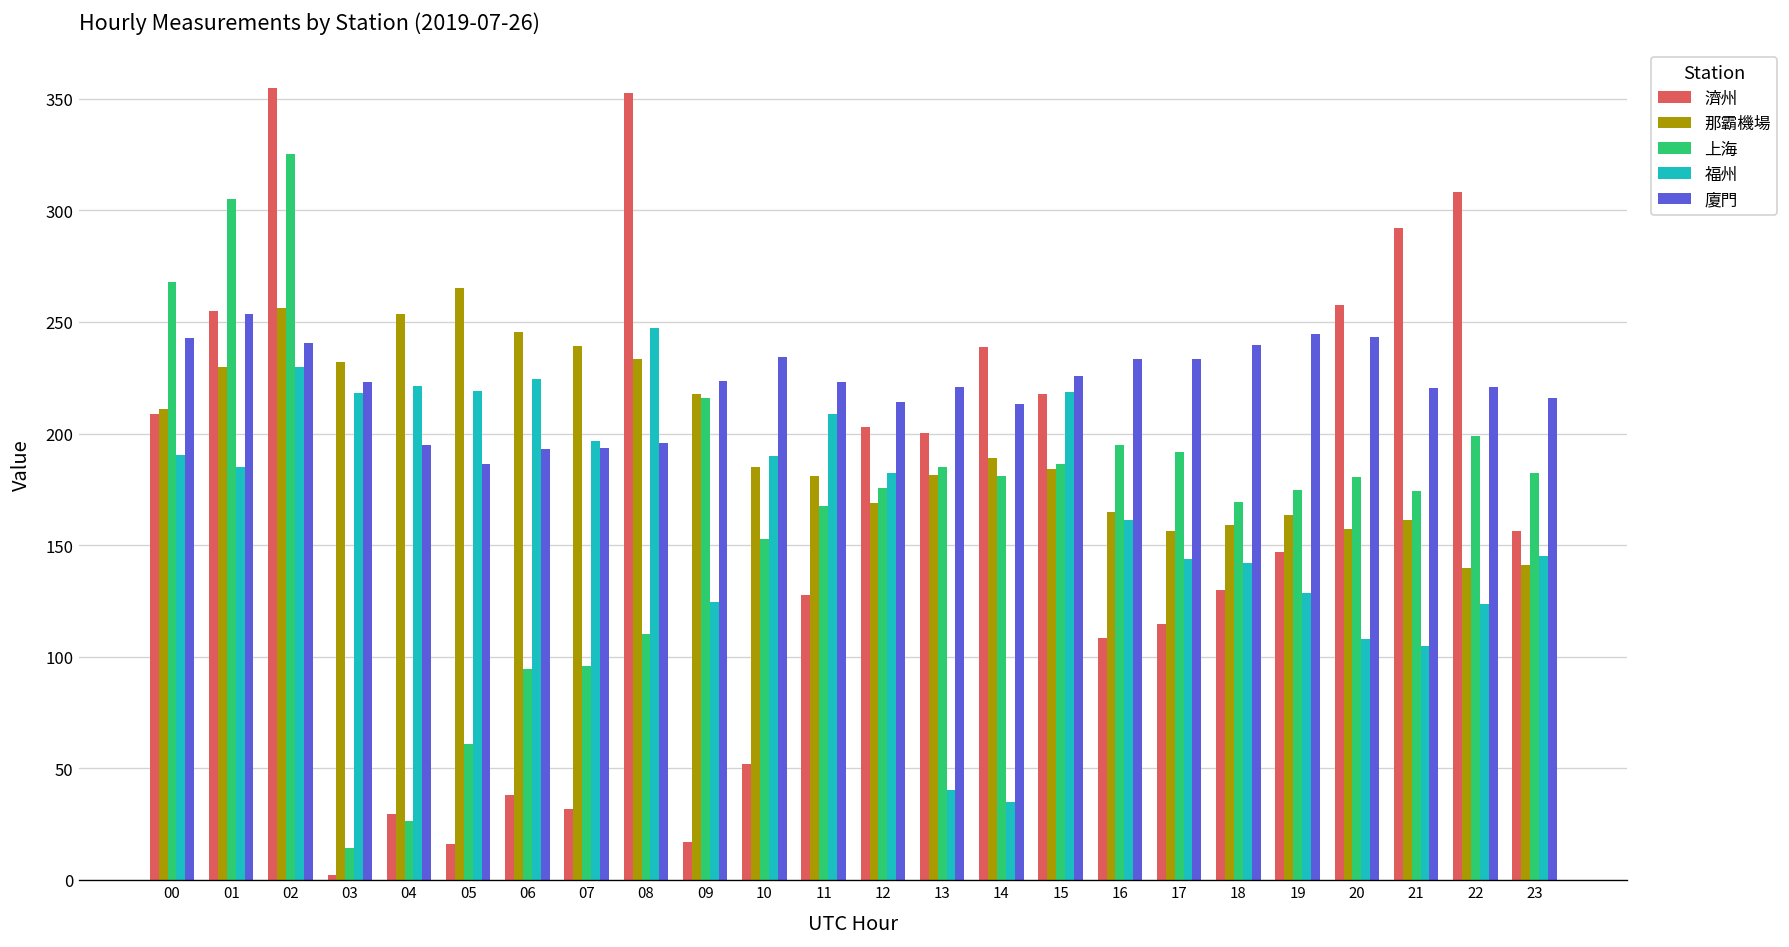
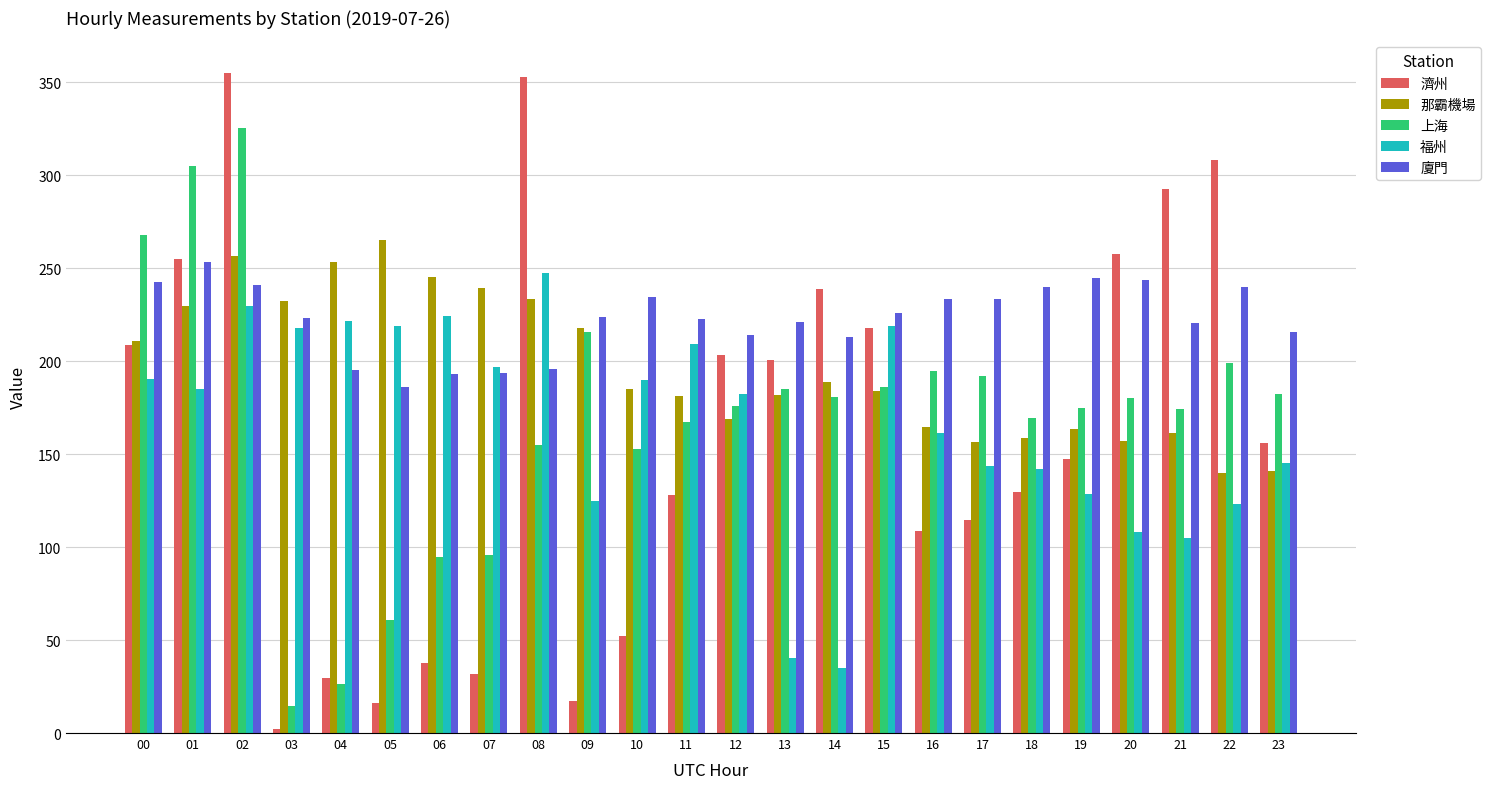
上海, 08: 110 -> 155
廈門, 22: 221 -> 240
